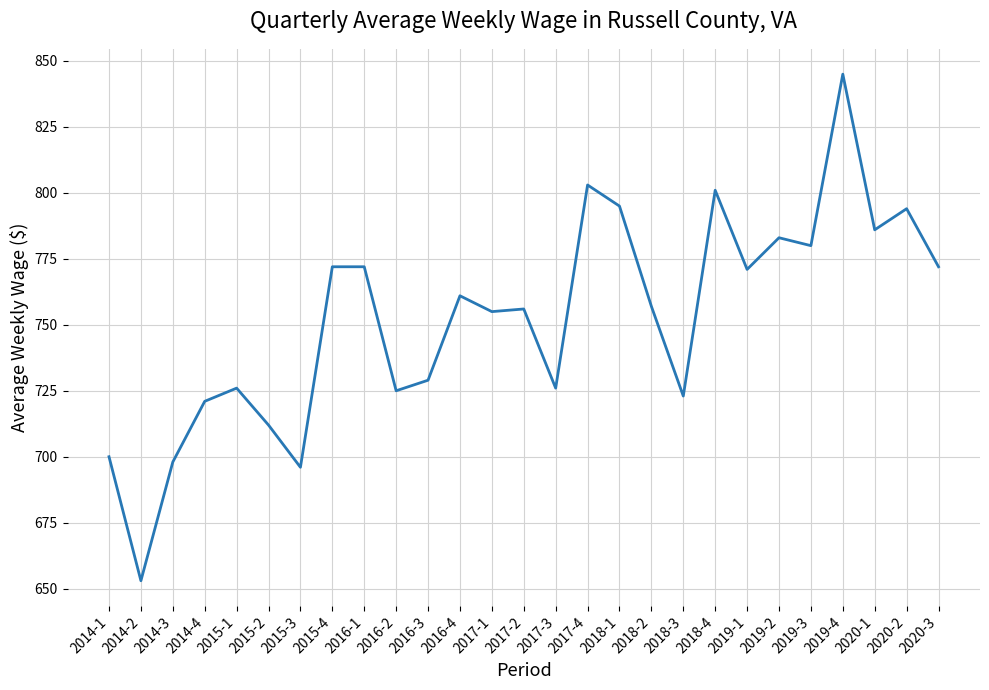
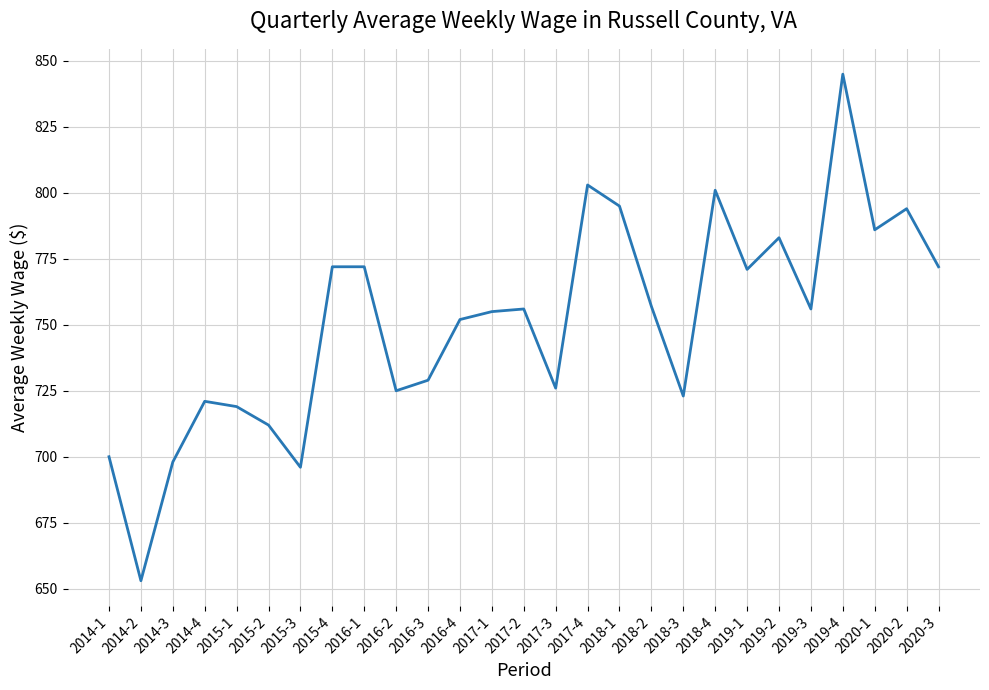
2015-1: 726 -> 719
2016-4: 761 -> 752
2019-3: 780 -> 756
